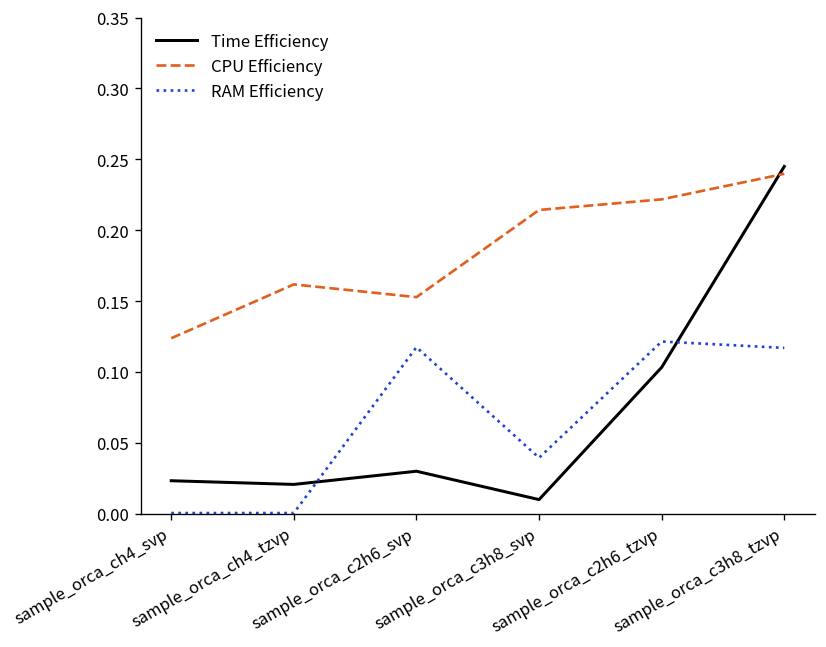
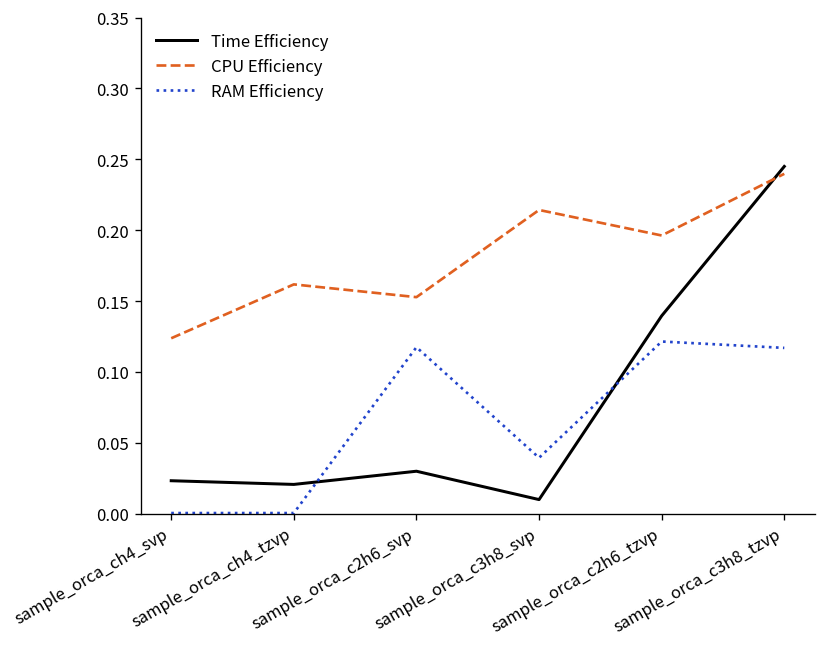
Time Efficiency, sample_orca_c2h6_tzvp: 0.103 -> 0.140
CPU Efficiency, sample_orca_c2h6_tzvp: 0.222 -> 0.196
